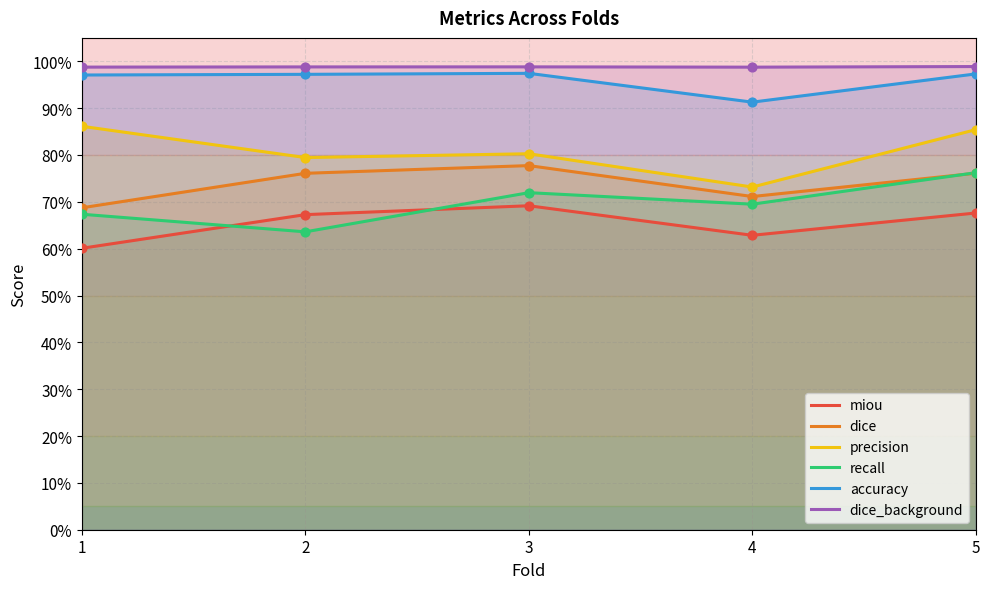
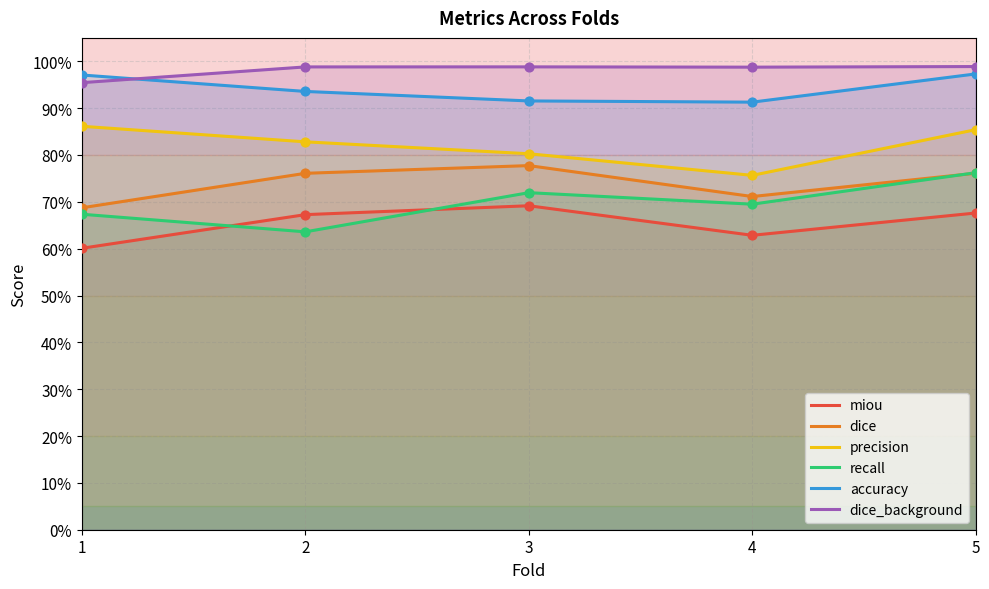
dice_background, 1: 99% -> 95%
precision, 2: 79% -> 83%
accuracy, 2: 97% -> 94%
accuracy, 3: 97% -> 92%
precision, 4: 73% -> 76%
